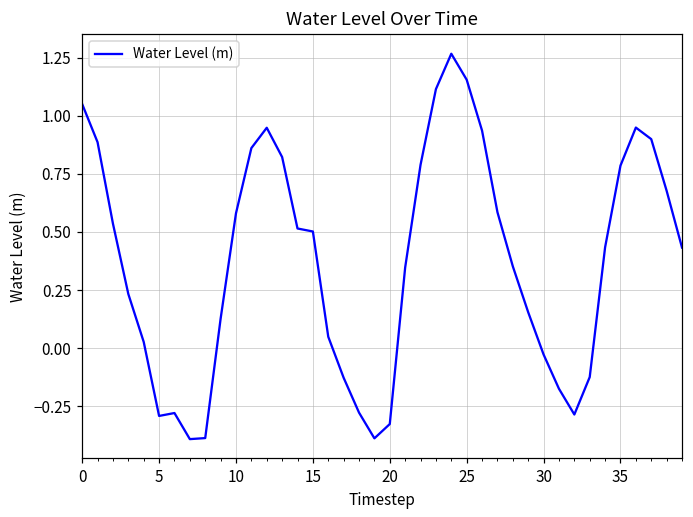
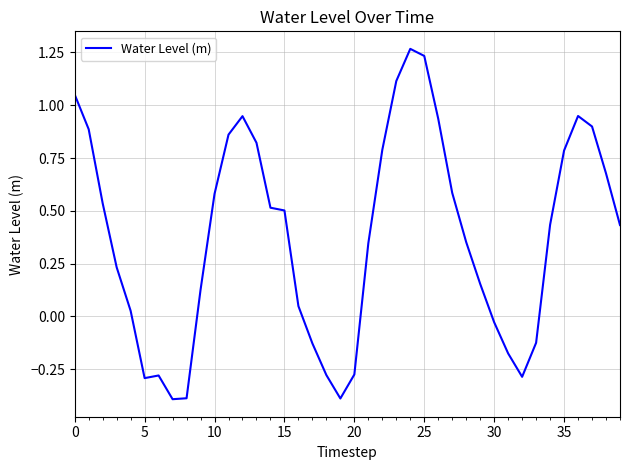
20: -0.33 -> -0.27
25: 1.16 -> 1.23
